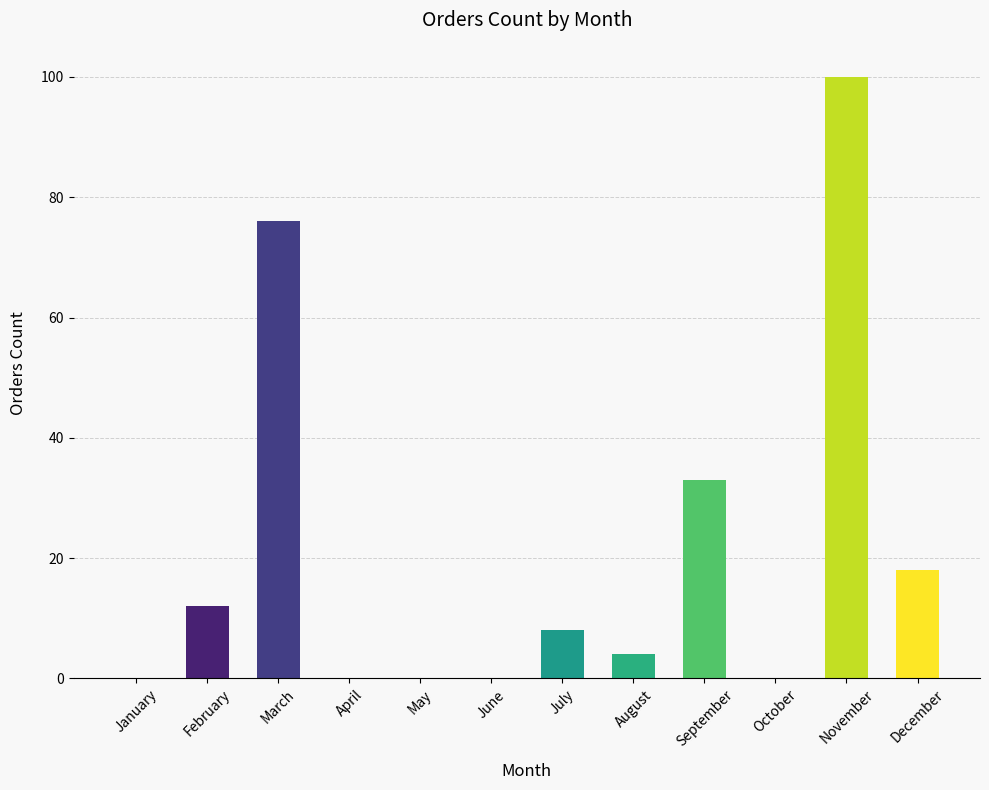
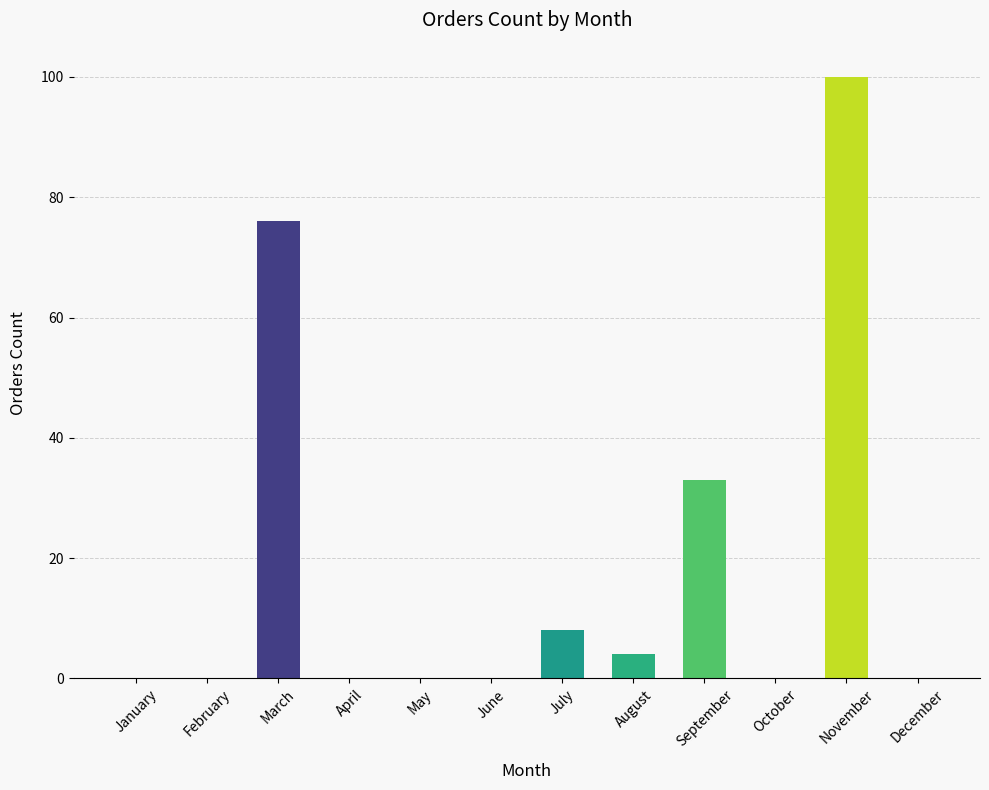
February: 12 -> 0
December: 18 -> 0
